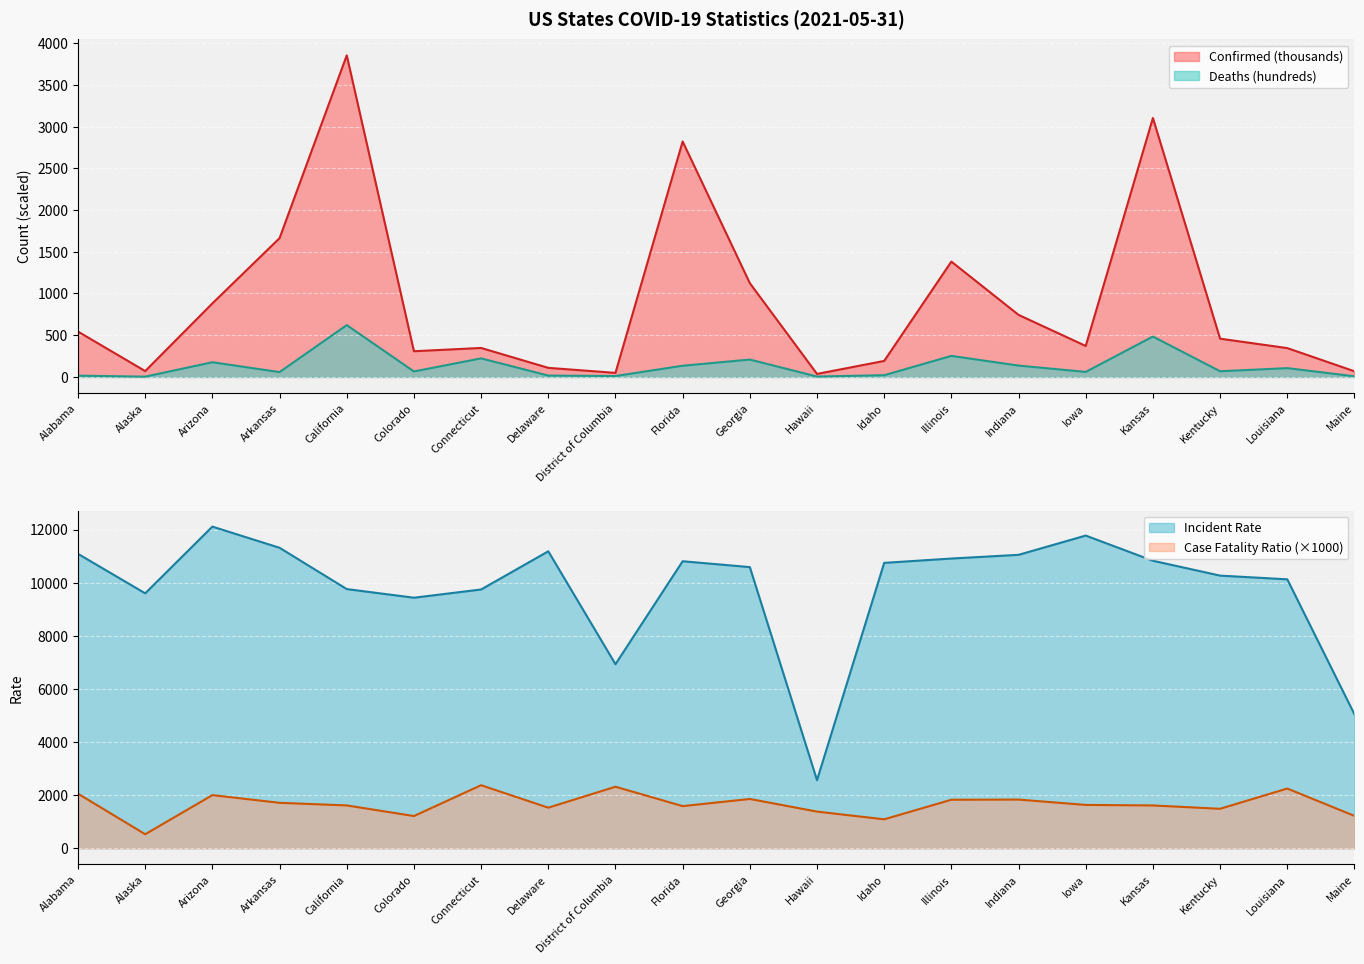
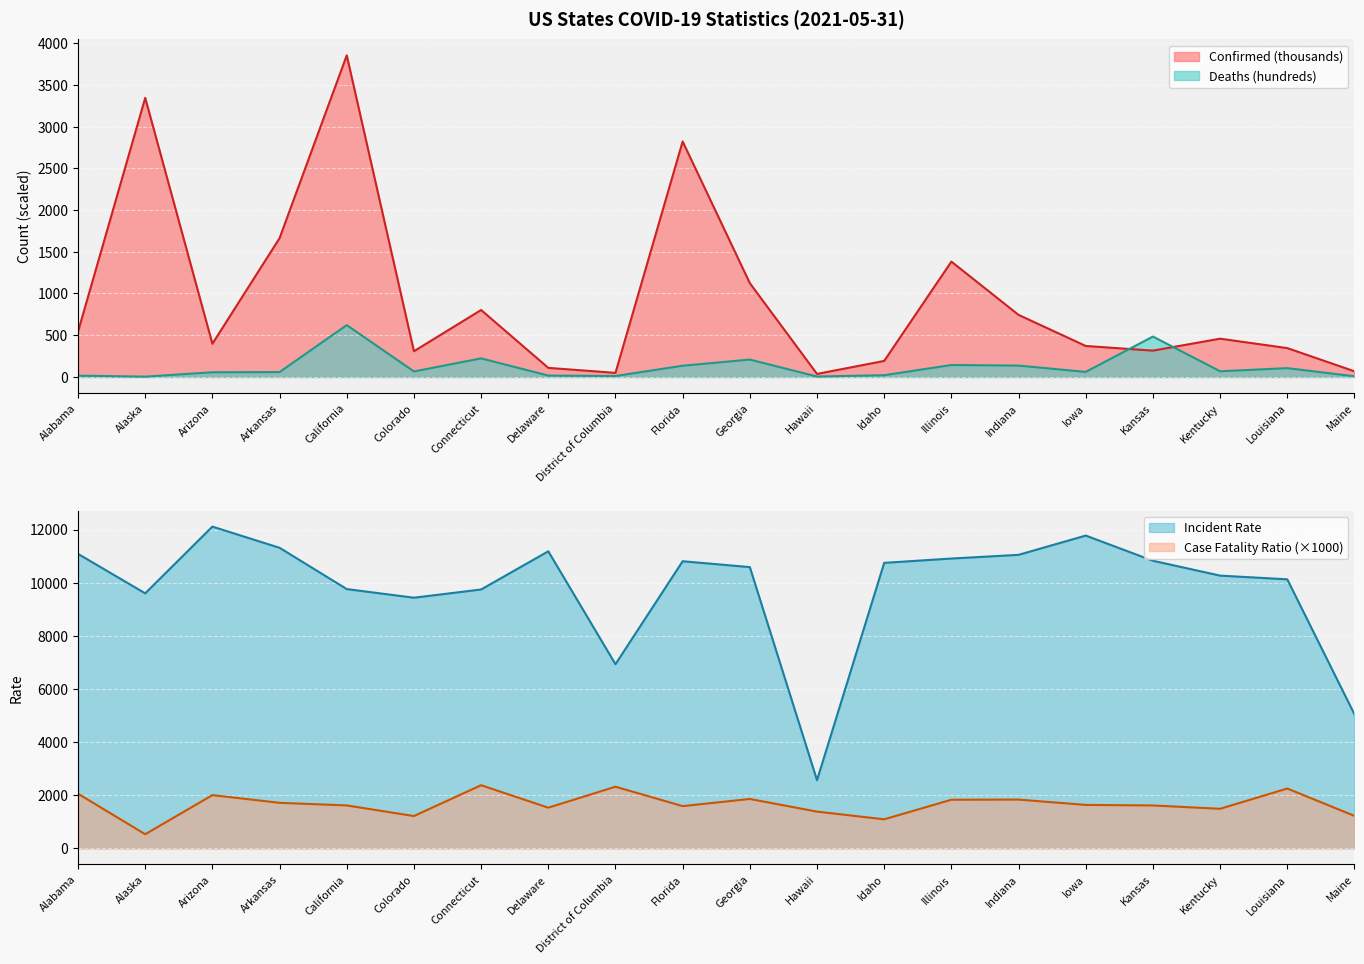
US States COVID-19 Statistics (2021-05-31), Confirmed (thousands), Alaska: 100 -> 3300
US States COVID-19 Statistics (2021-05-31), Confirmed (thousands), Arizona: 900 -> 400
US States COVID-19 Statistics (2021-05-31), Deaths (hundreds), Arizona: 200 -> 100
US States COVID-19 Statistics (2021-05-31), Confirmed (thousands), Connecticut: 300 -> 800
US States COVID-19 Statistics (2021-05-31), Deaths (hundreds), Illinois: 300 -> 100
US States COVID-19 Statistics (2021-05-31), Confirmed (thousands), Kansas: 3100 -> 300
